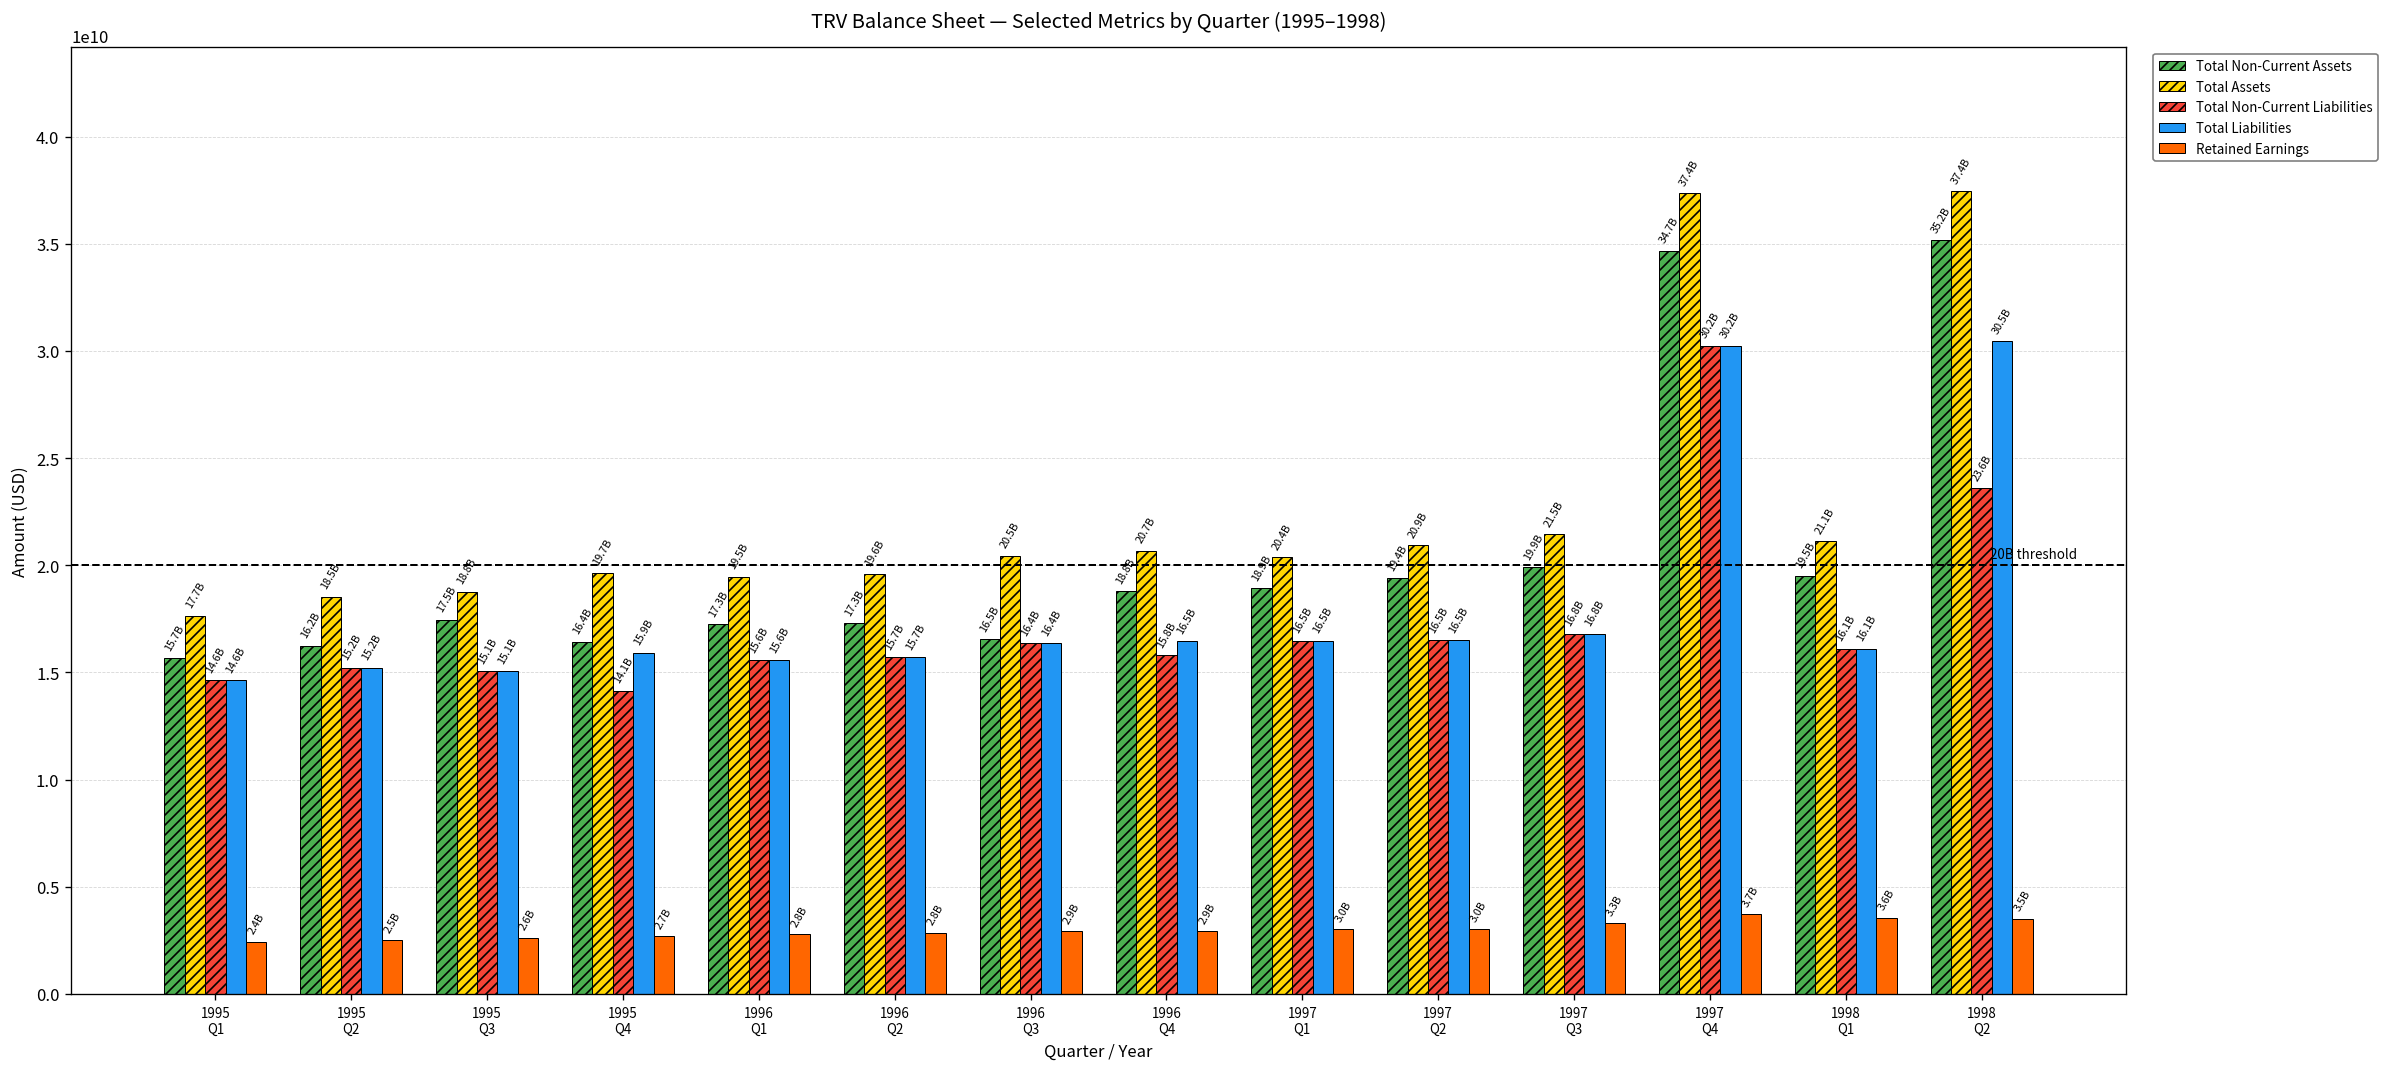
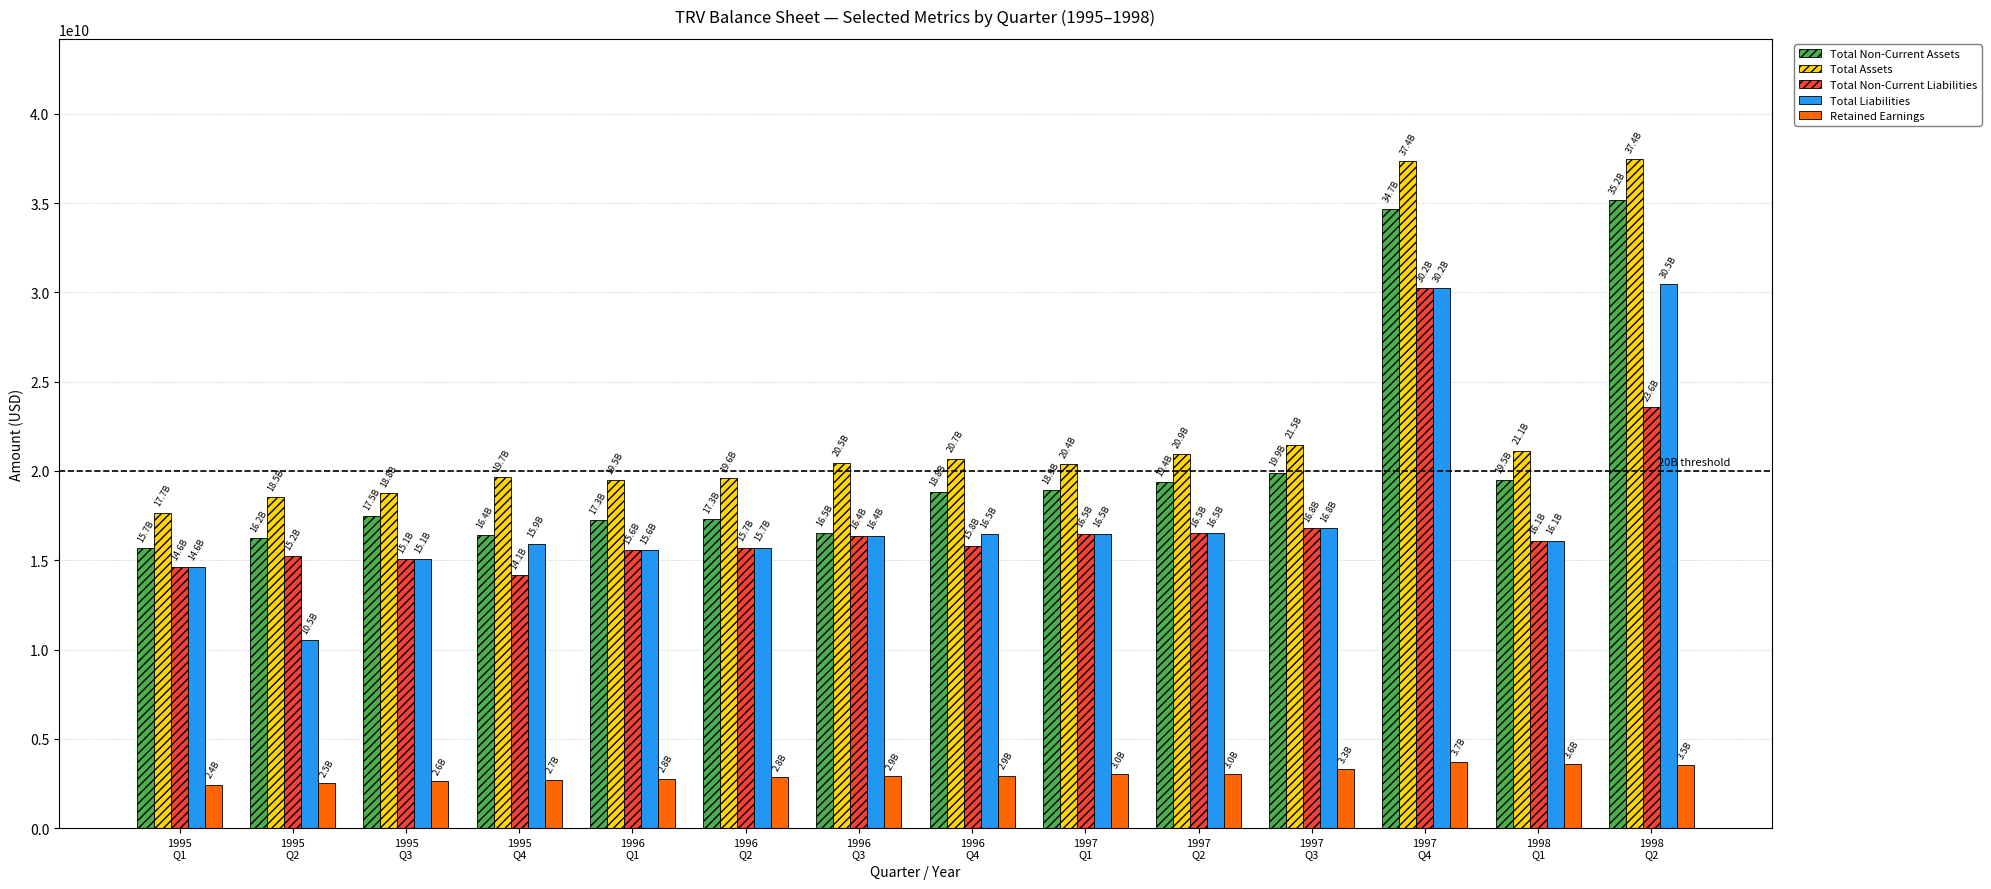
Total Liabilities, 1995 Q2: 15.2B -> 10.5B
